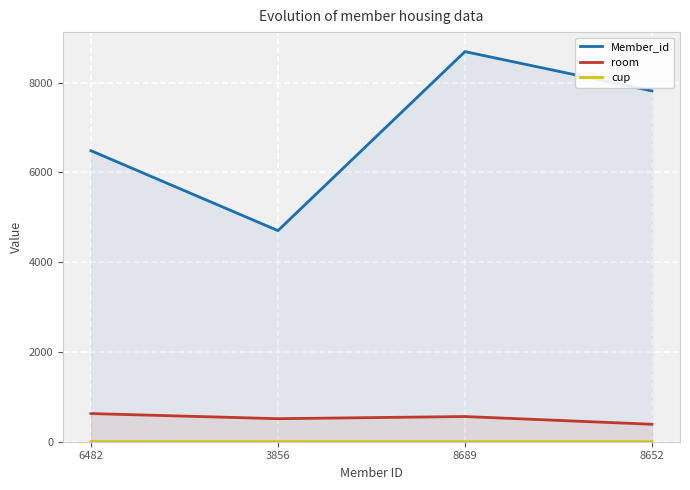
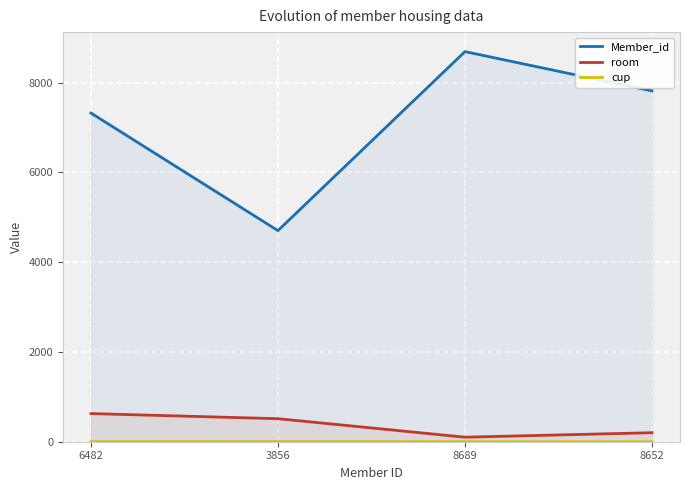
Member_id, 6482: 6500 -> 7300
room, 8689: 600 -> 100
room, 8652: 400 -> 200
